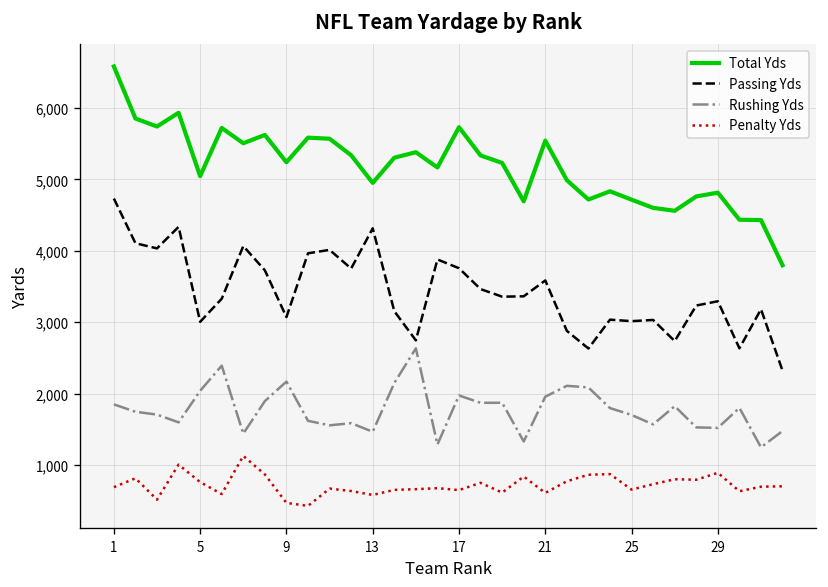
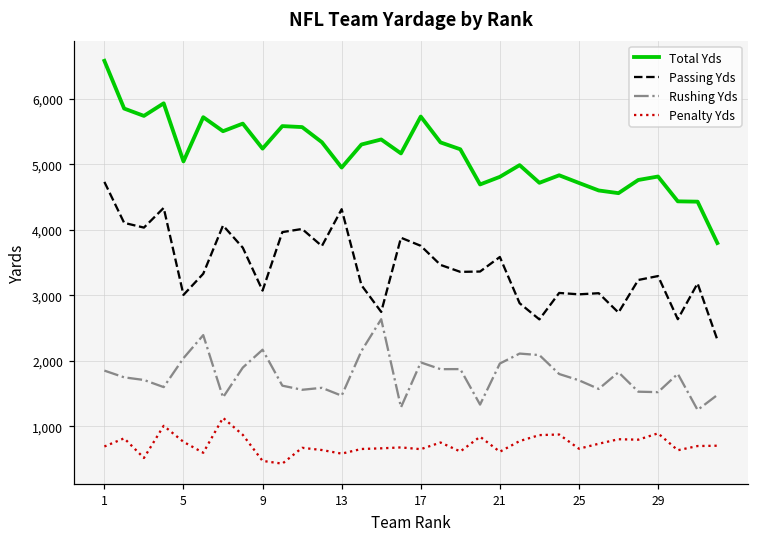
Total Yds, 21: 5,500 -> 4,800
